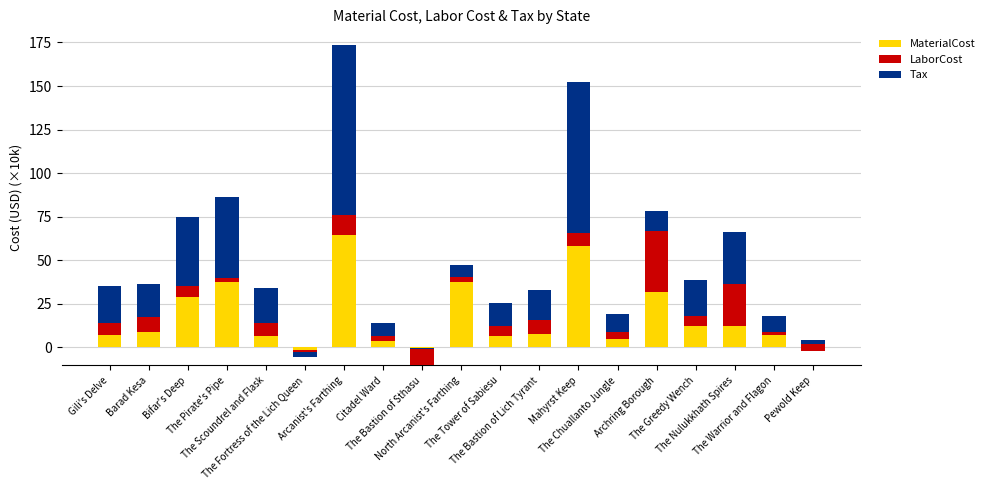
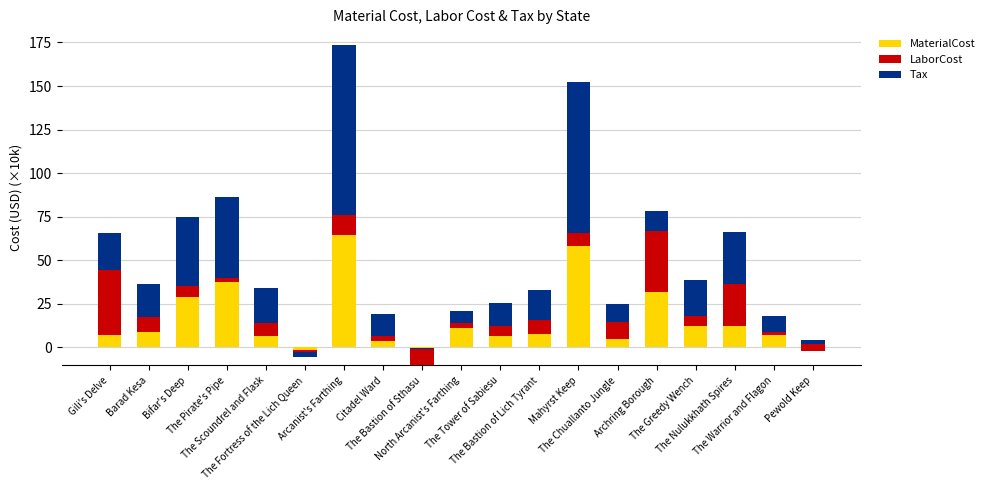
LaborCost, Gili's Delve: 7 -> 37
Tax, Citadel Ward: 7 -> 13
MaterialCost, North Arcanist's Farthing: 38 -> 11
LaborCost, The Chuallanto Jungle: 4 -> 10
